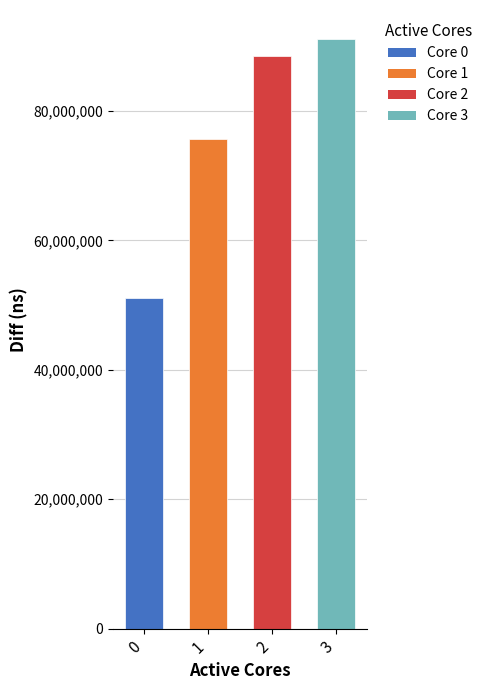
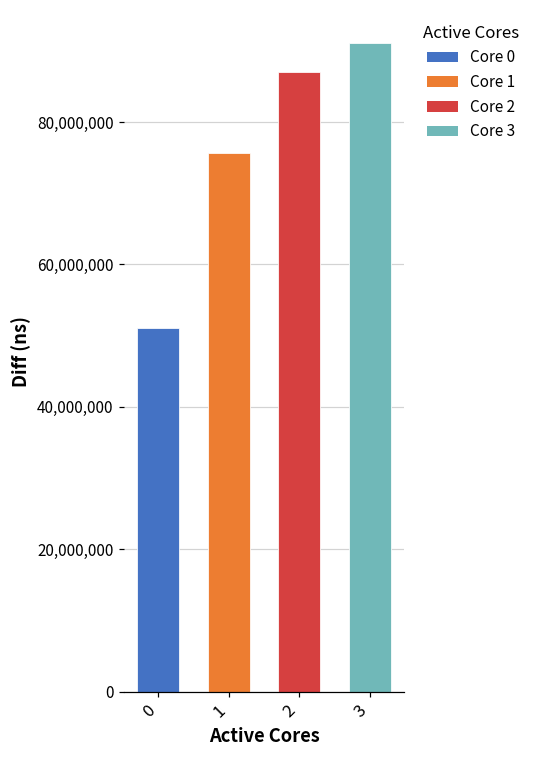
2: 89,000,000 -> 87,000,000
